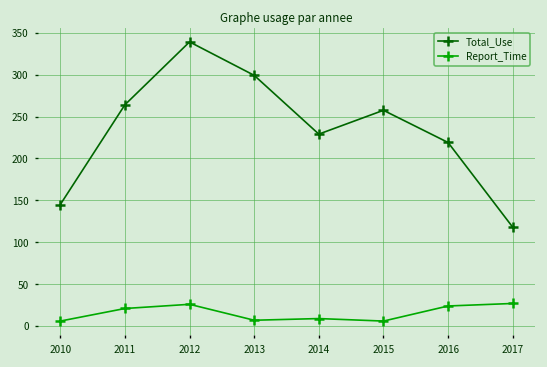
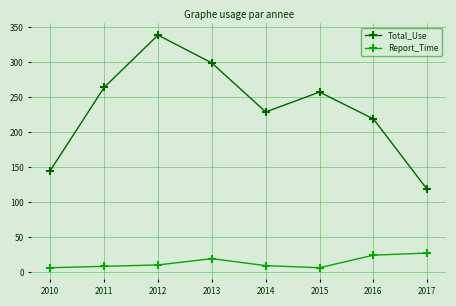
Report_Time, 2011: 20 -> 10
Report_Time, 2012: 30 -> 10
Report_Time, 2013: 10 -> 20
